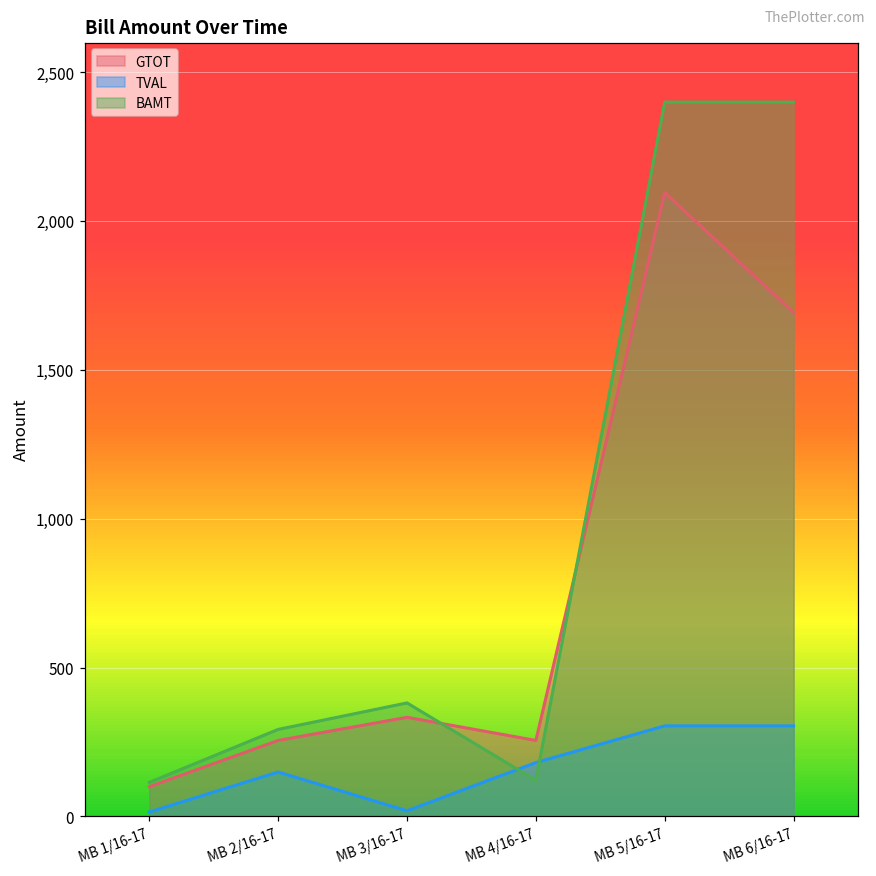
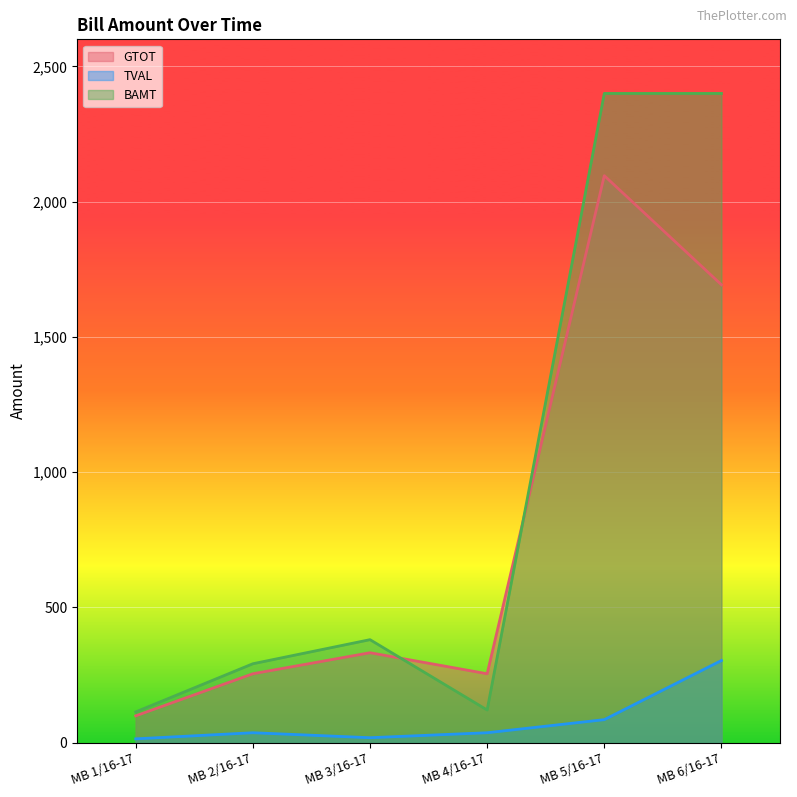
TVAL, MB 2/16-17: 150 -> 40
TVAL, MB 4/16-17: 180 -> 40
TVAL, MB 5/16-17: 300 -> 90
